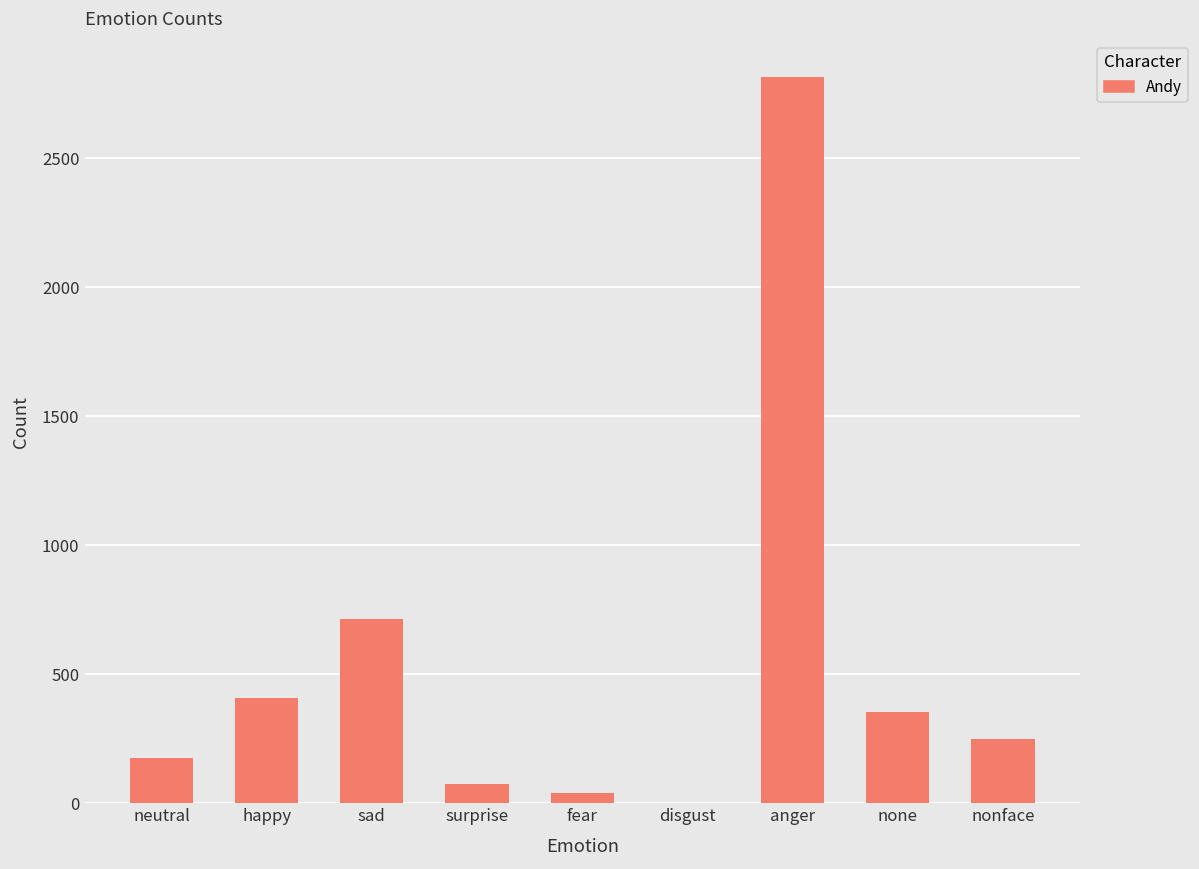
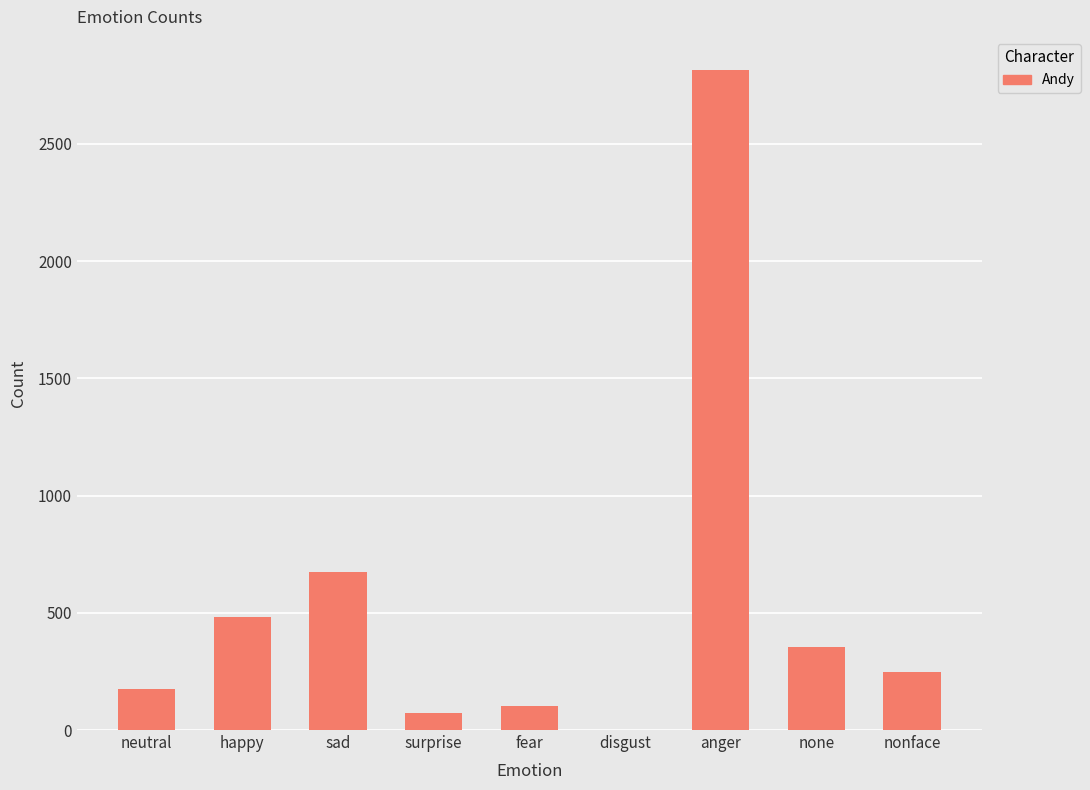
happy: 410 -> 480
sad: 710 -> 680
fear: 40 -> 100
